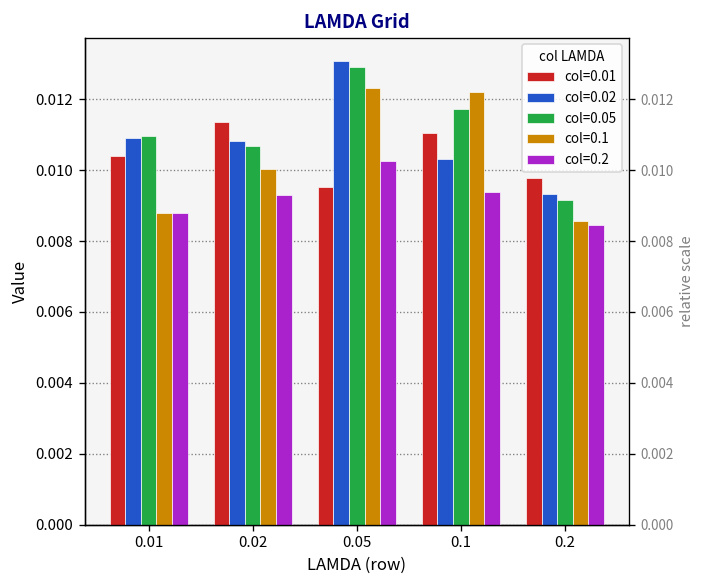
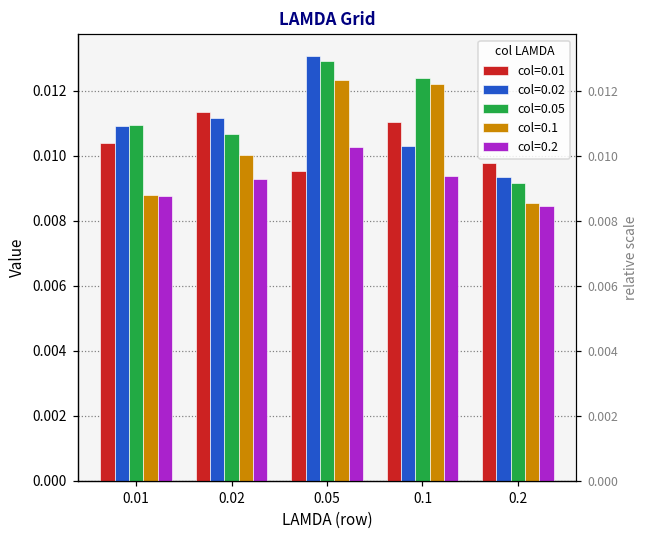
col=0.02, 0.02: 0.0108 -> 0.0112
col=0.05, 0.1: 0.0117 -> 0.0124
